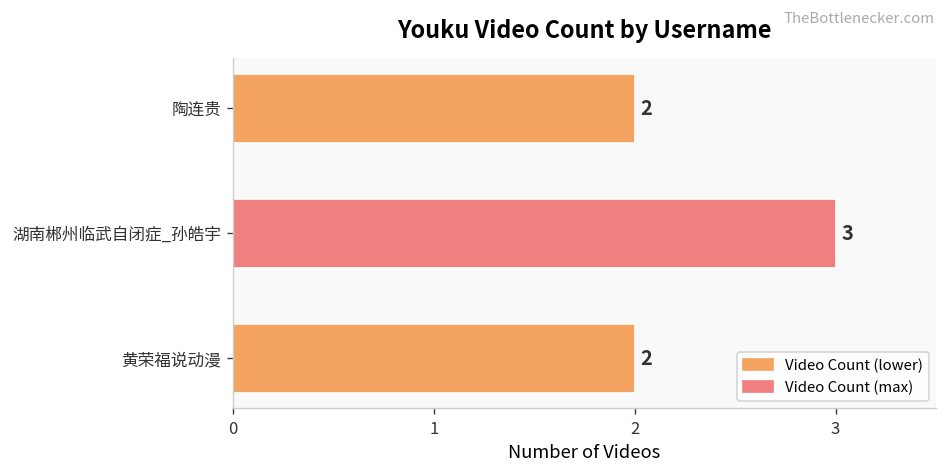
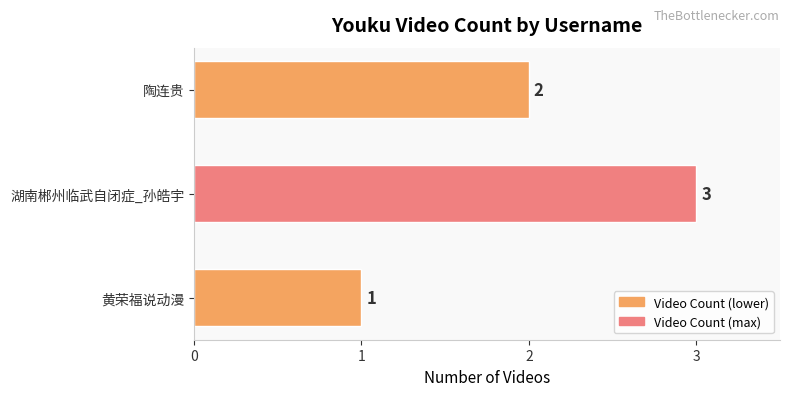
黄荣福说动漫: 2 -> 1
